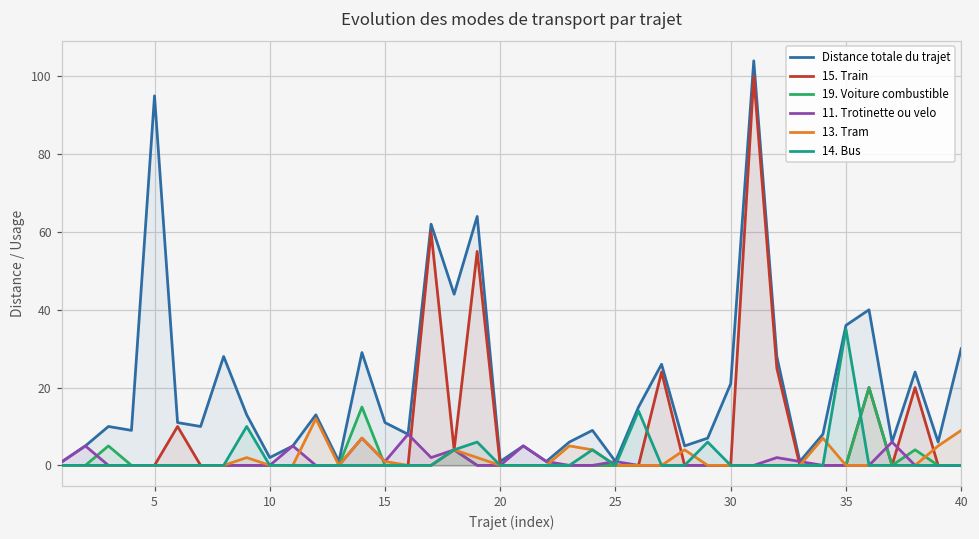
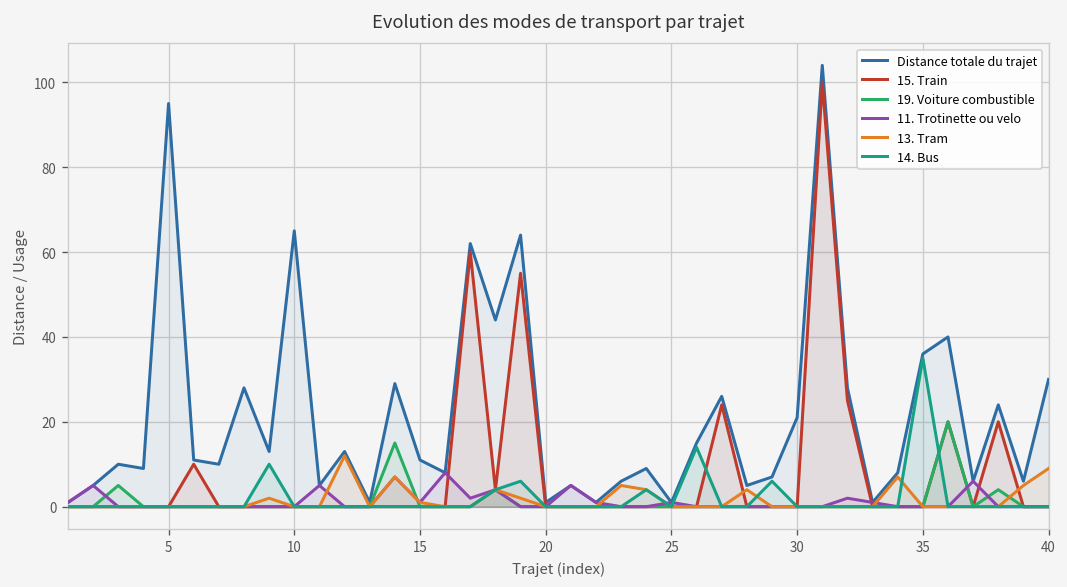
Distance totale du trajet, 10: 2 -> 65
